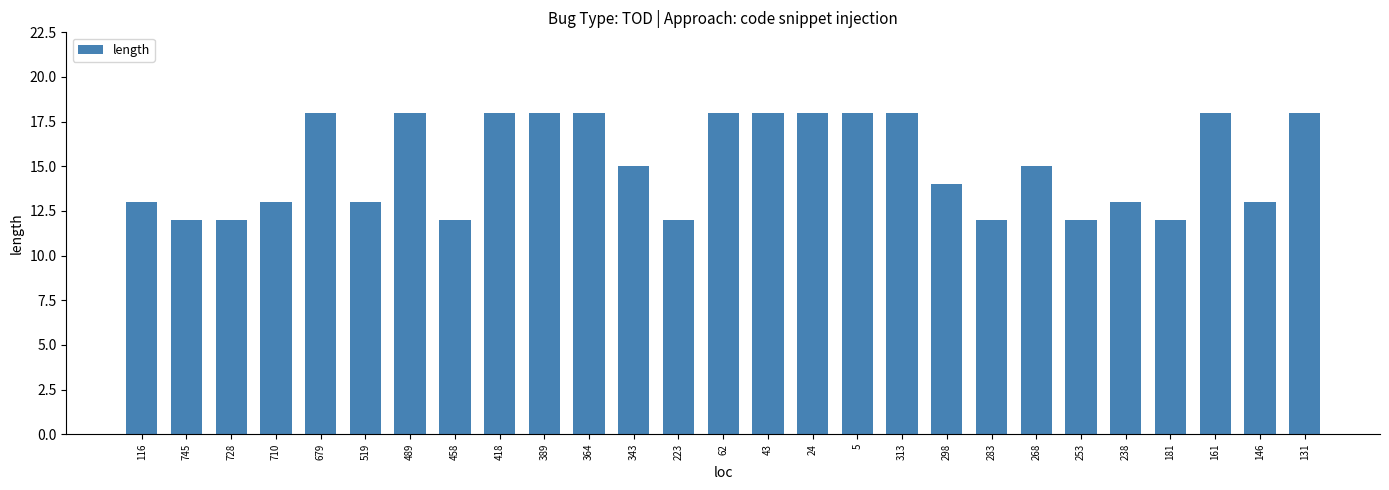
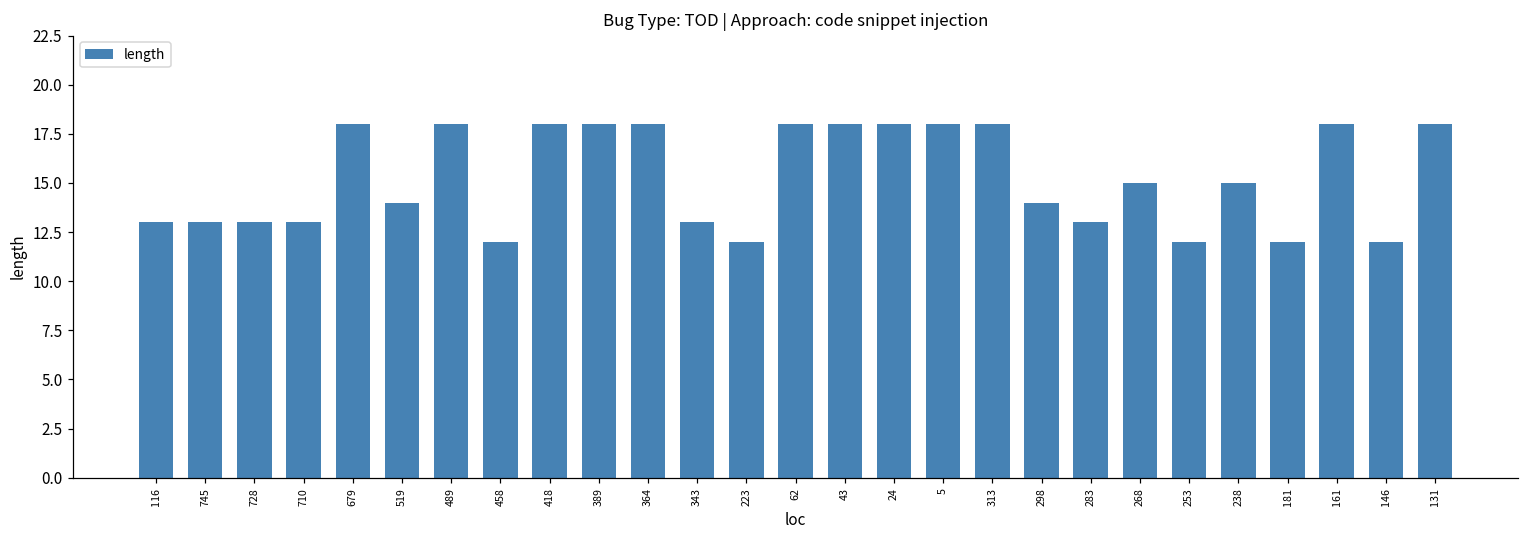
745: 12 -> 13
728: 12 -> 13
519: 13 -> 14
343: 15 -> 13
283: 12 -> 13
238: 13 -> 15
146: 13 -> 12
